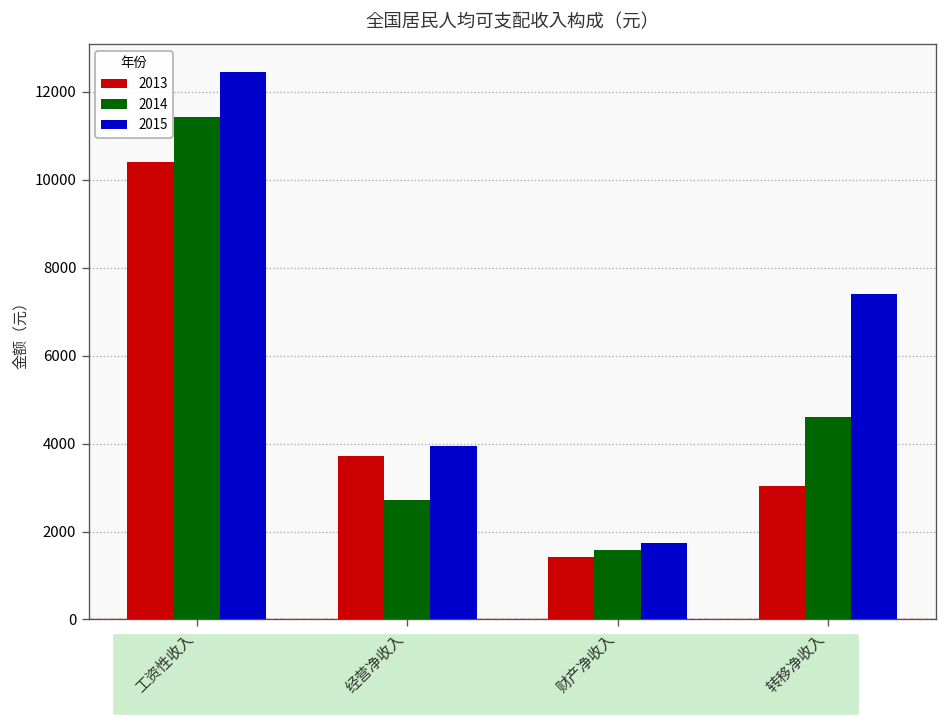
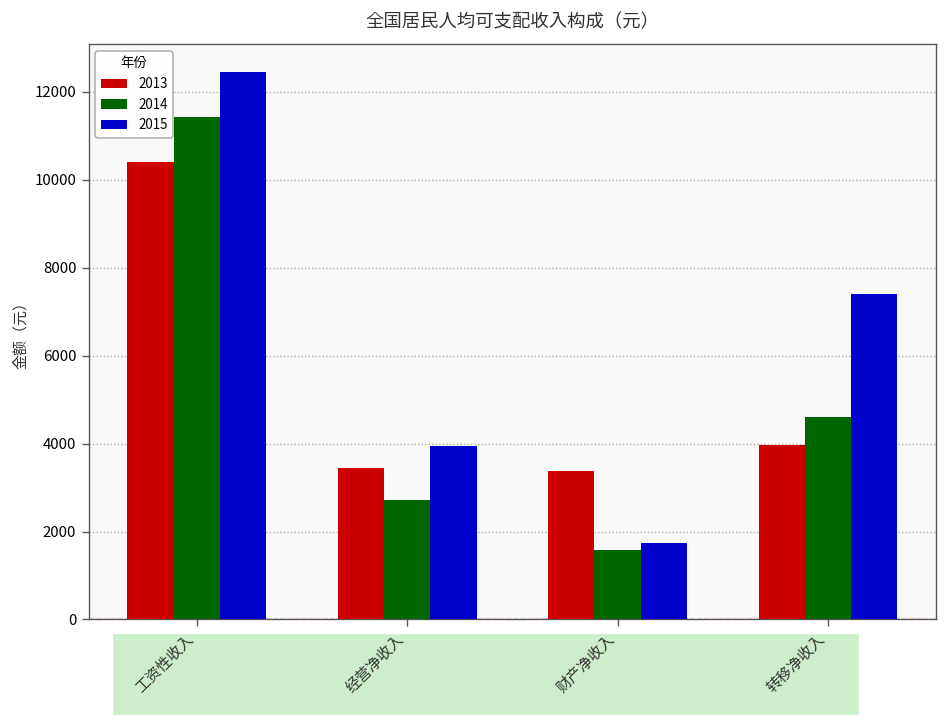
2013, 经营净收入: 3700 -> 3400
2013, 财产净收入: 1400 -> 3400
2013, 转移净收入: 3000 -> 4000
